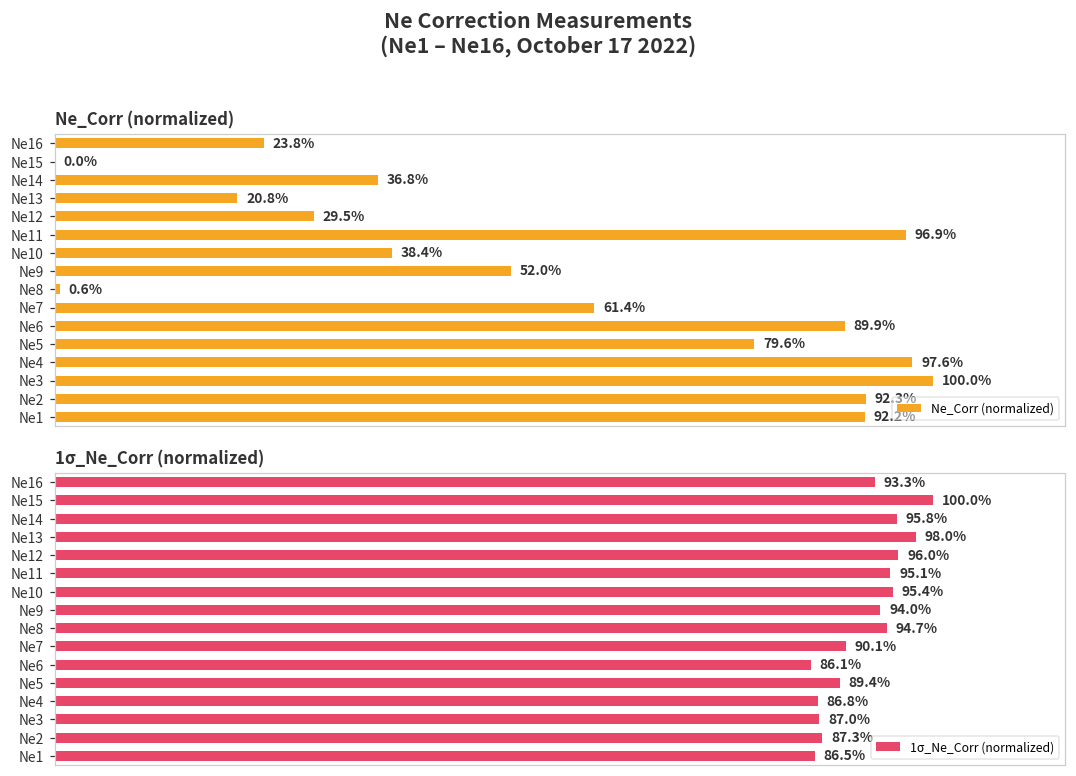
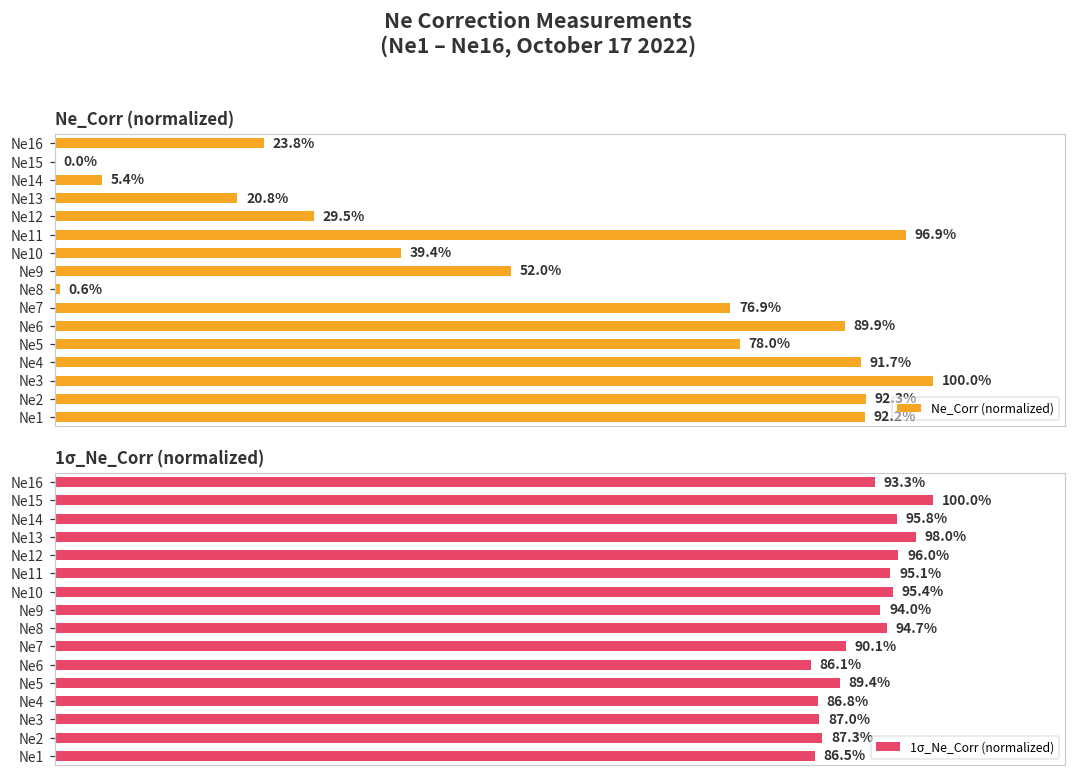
Ne_Corr (normalized), Ne14: 36.8% -> 5.4%
Ne_Corr (normalized), Ne10: 38.4% -> 39.4%
Ne_Corr (normalized), Ne7: 61.4% -> 76.9%
Ne_Corr (normalized), Ne5: 79.6% -> 78.0%
Ne_Corr (normalized), Ne4: 97.6% -> 91.7%
